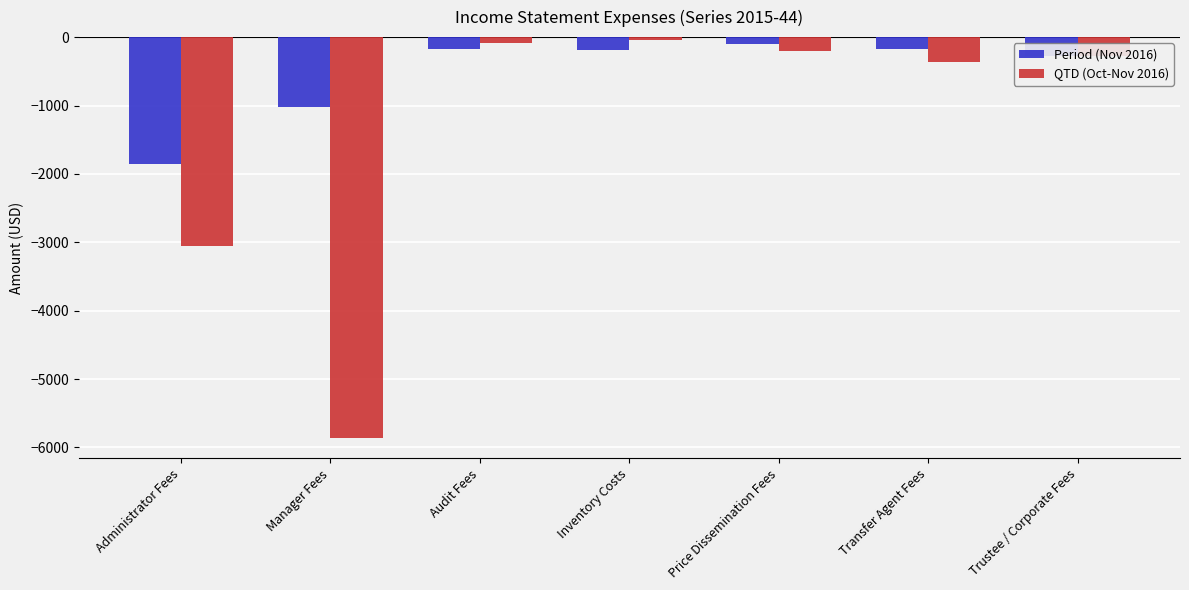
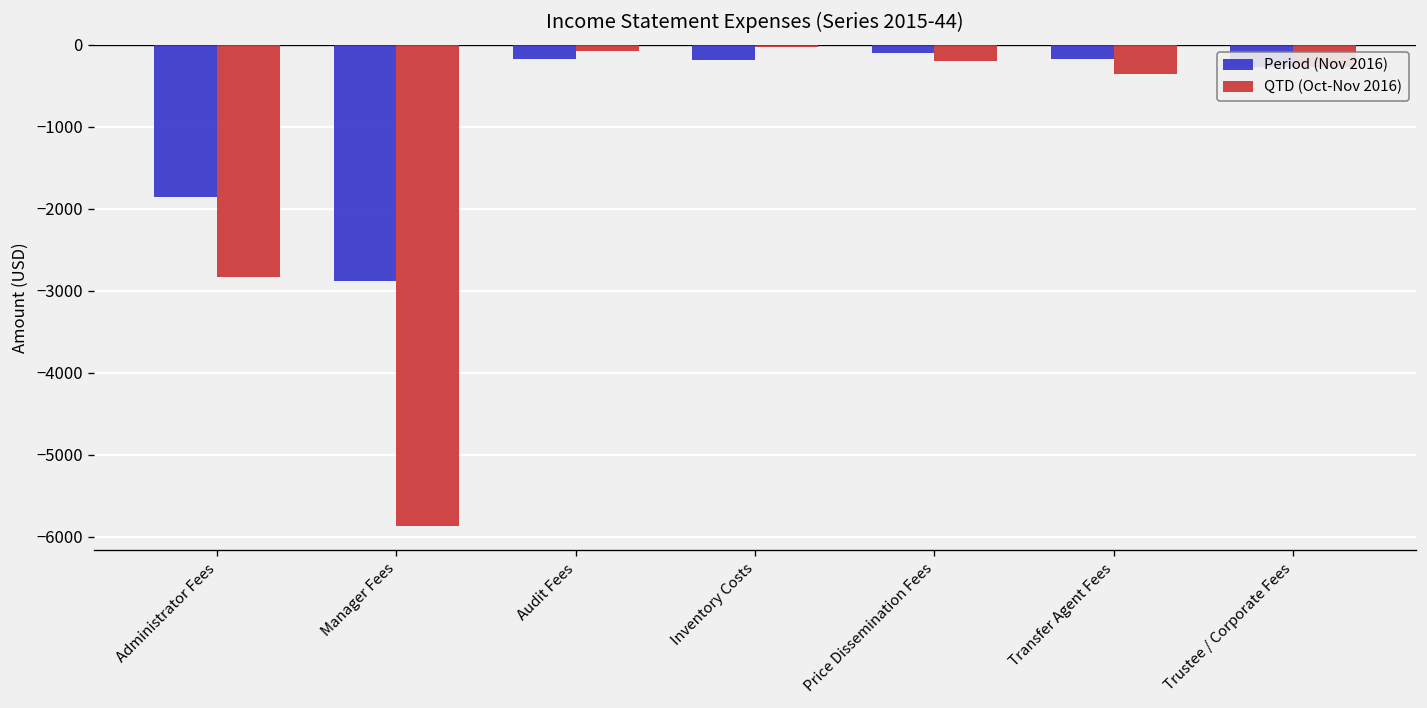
QTD (Oct-Nov 2016), Administrator Fees: -3100 -> -2800
Period (Nov 2016), Manager Fees: -1000 -> -2900
